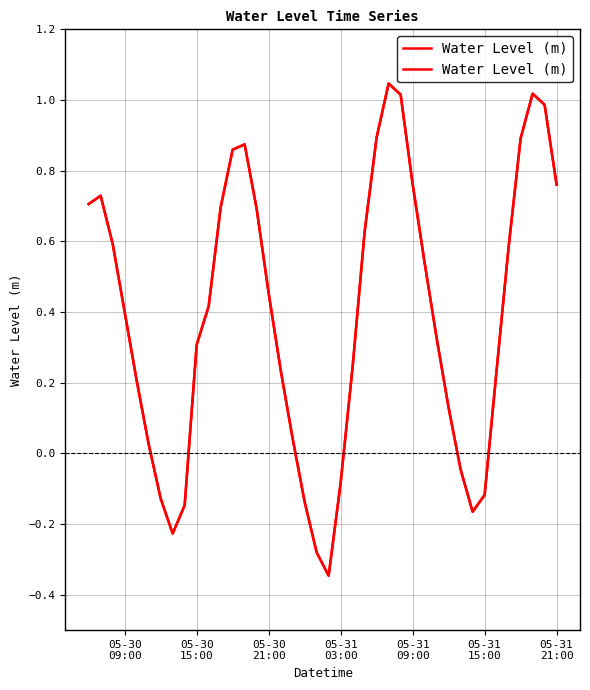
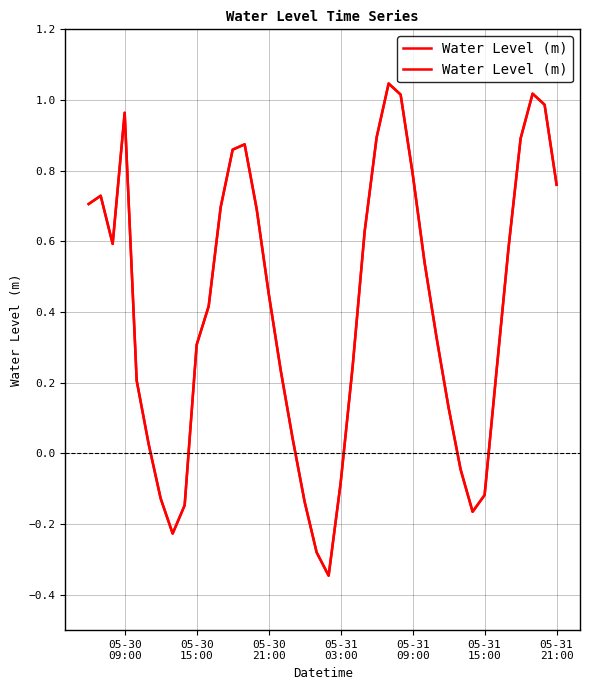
05-30 09:00: 0.40 -> 0.96
05-31 09:00: 0.76 -> 0.79
